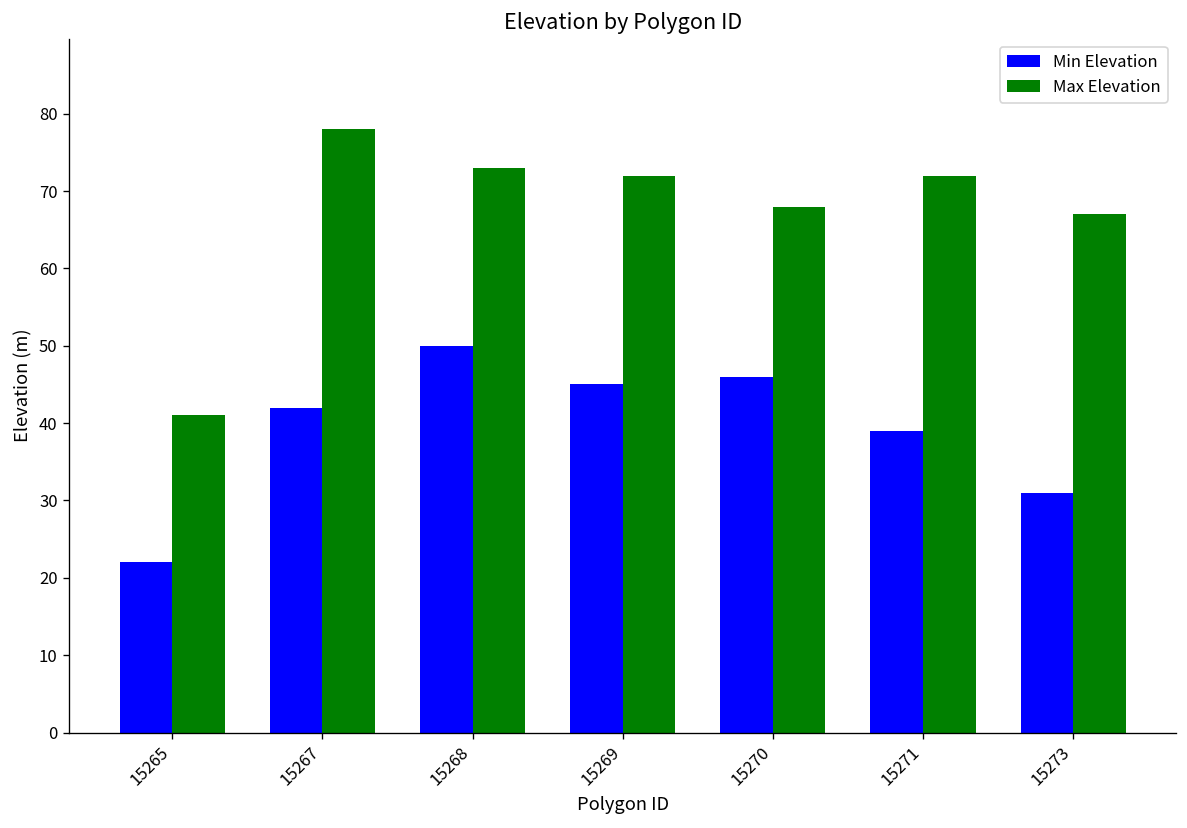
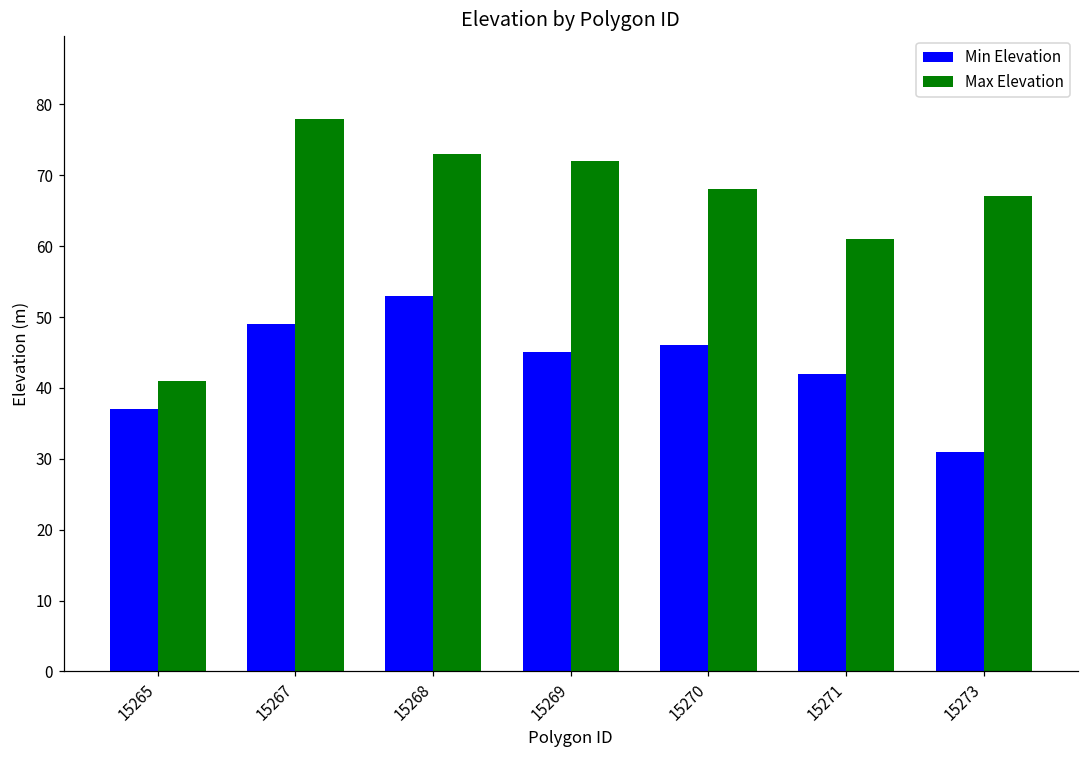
Min Elevation, 15265: 22 -> 37
Min Elevation, 15267: 42 -> 49
Min Elevation, 15268: 50 -> 53
Min Elevation, 15271: 39 -> 42
Max Elevation, 15271: 72 -> 61
